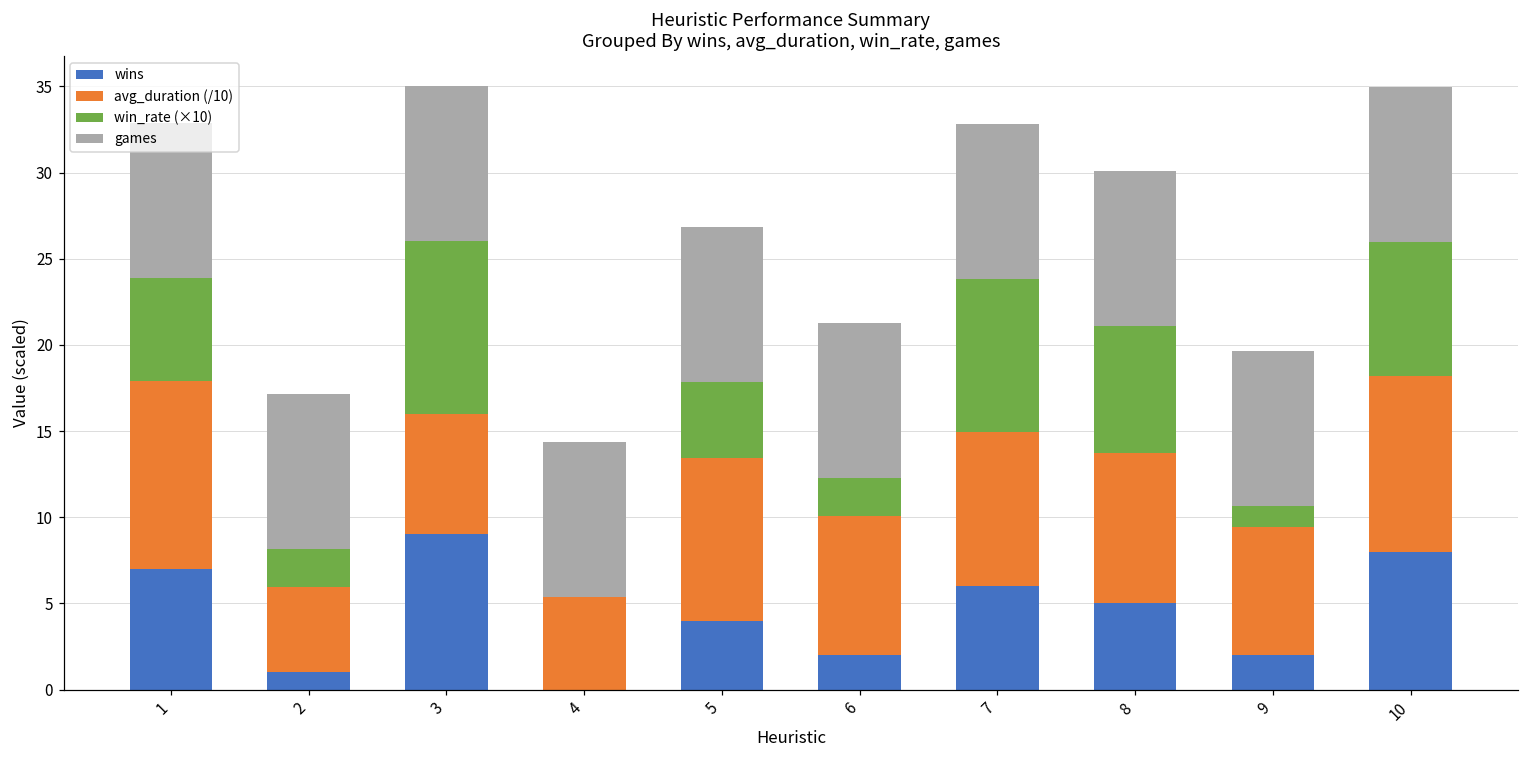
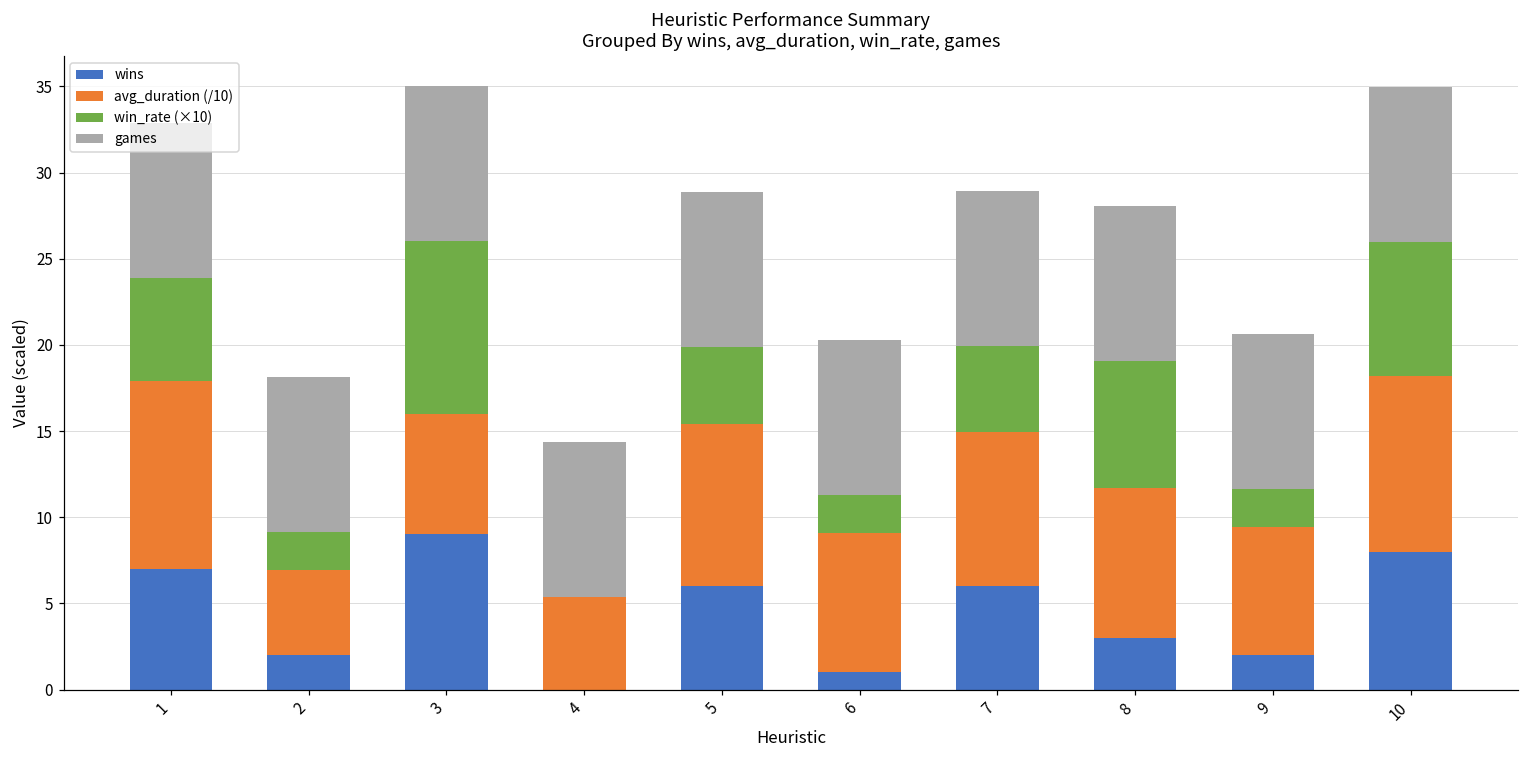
wins, 2: 1 -> 2
wins, 5: 4 -> 6
wins, 6: 2 -> 1
win_rate (×10), 7: 8.9 -> 5.0
wins, 8: 5 -> 3
win_rate (×10), 9: 1.2 -> 2.2
